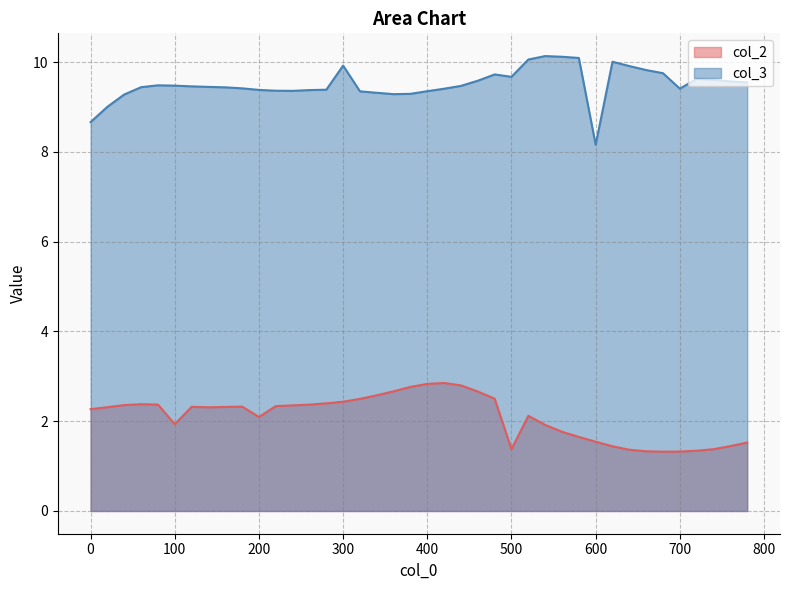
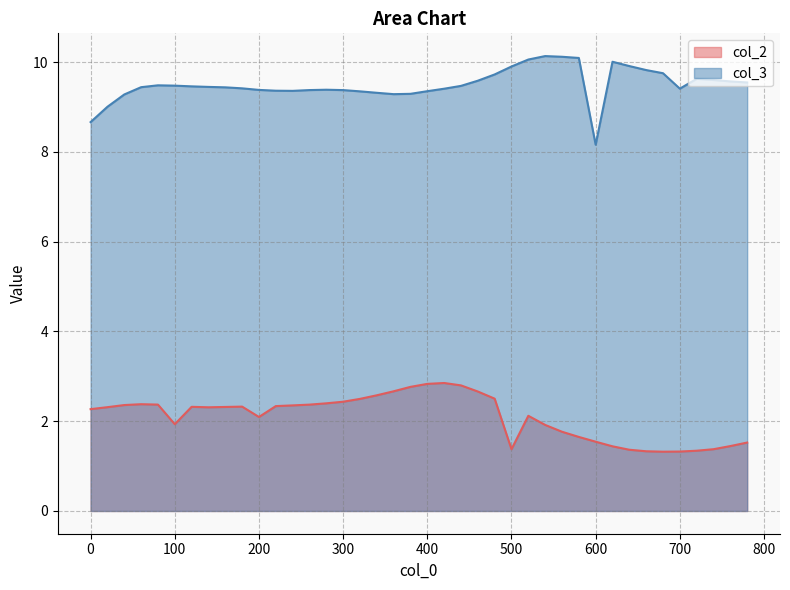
col_3, 300: 9.9 -> 9.4
col_3, 500: 9.7 -> 9.9
